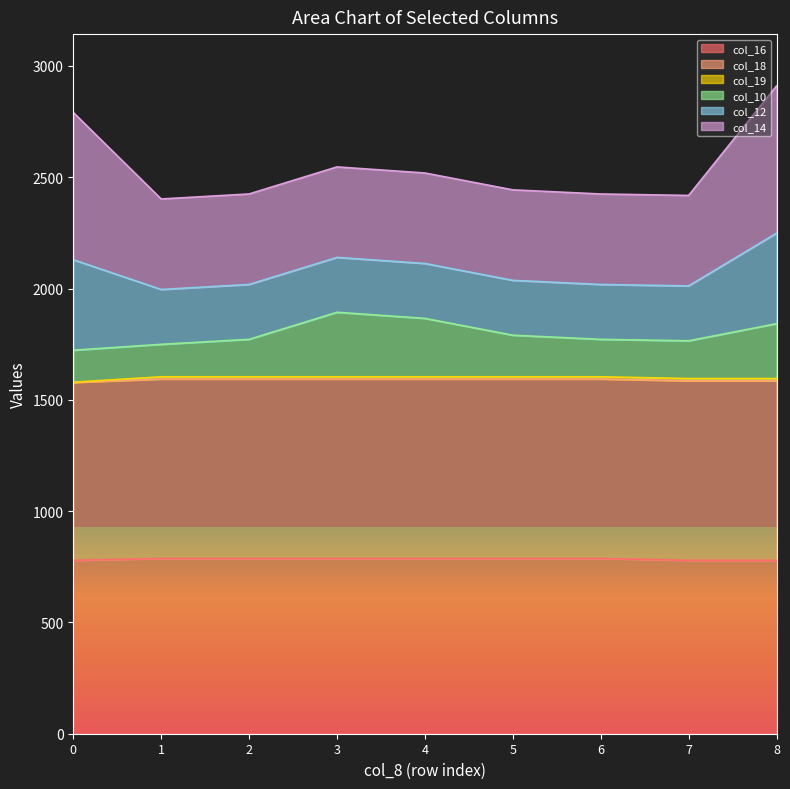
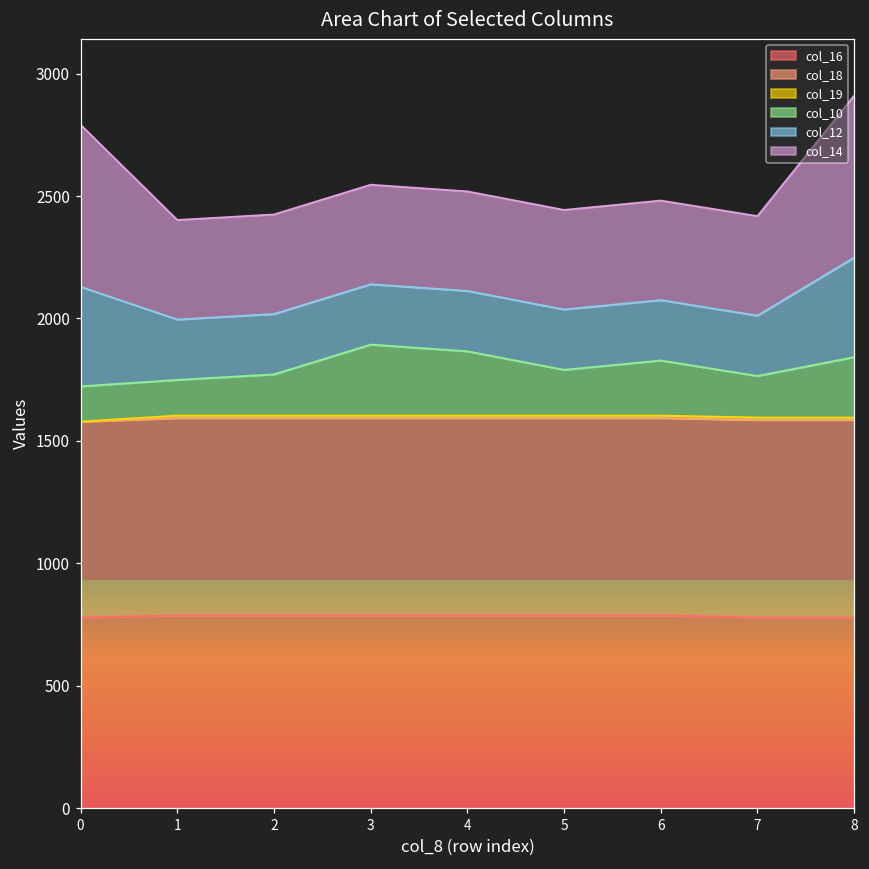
col_10, 6: 170 -> 230
